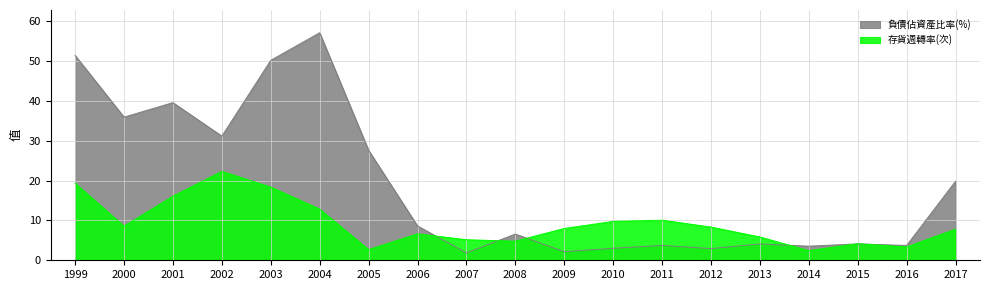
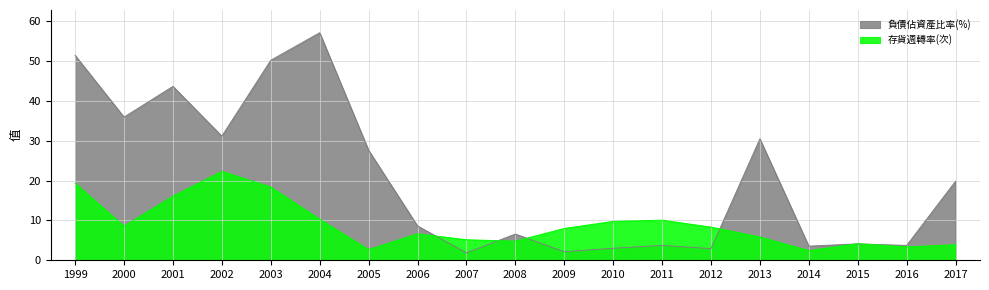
負債佔資產比率(%), 2001: 40 -> 44
存貨週轉率(次), 2004: 13 -> 10
負債佔資產比率(%), 2013: 4 -> 30
存貨週轉率(次), 2017: 8 -> 4
